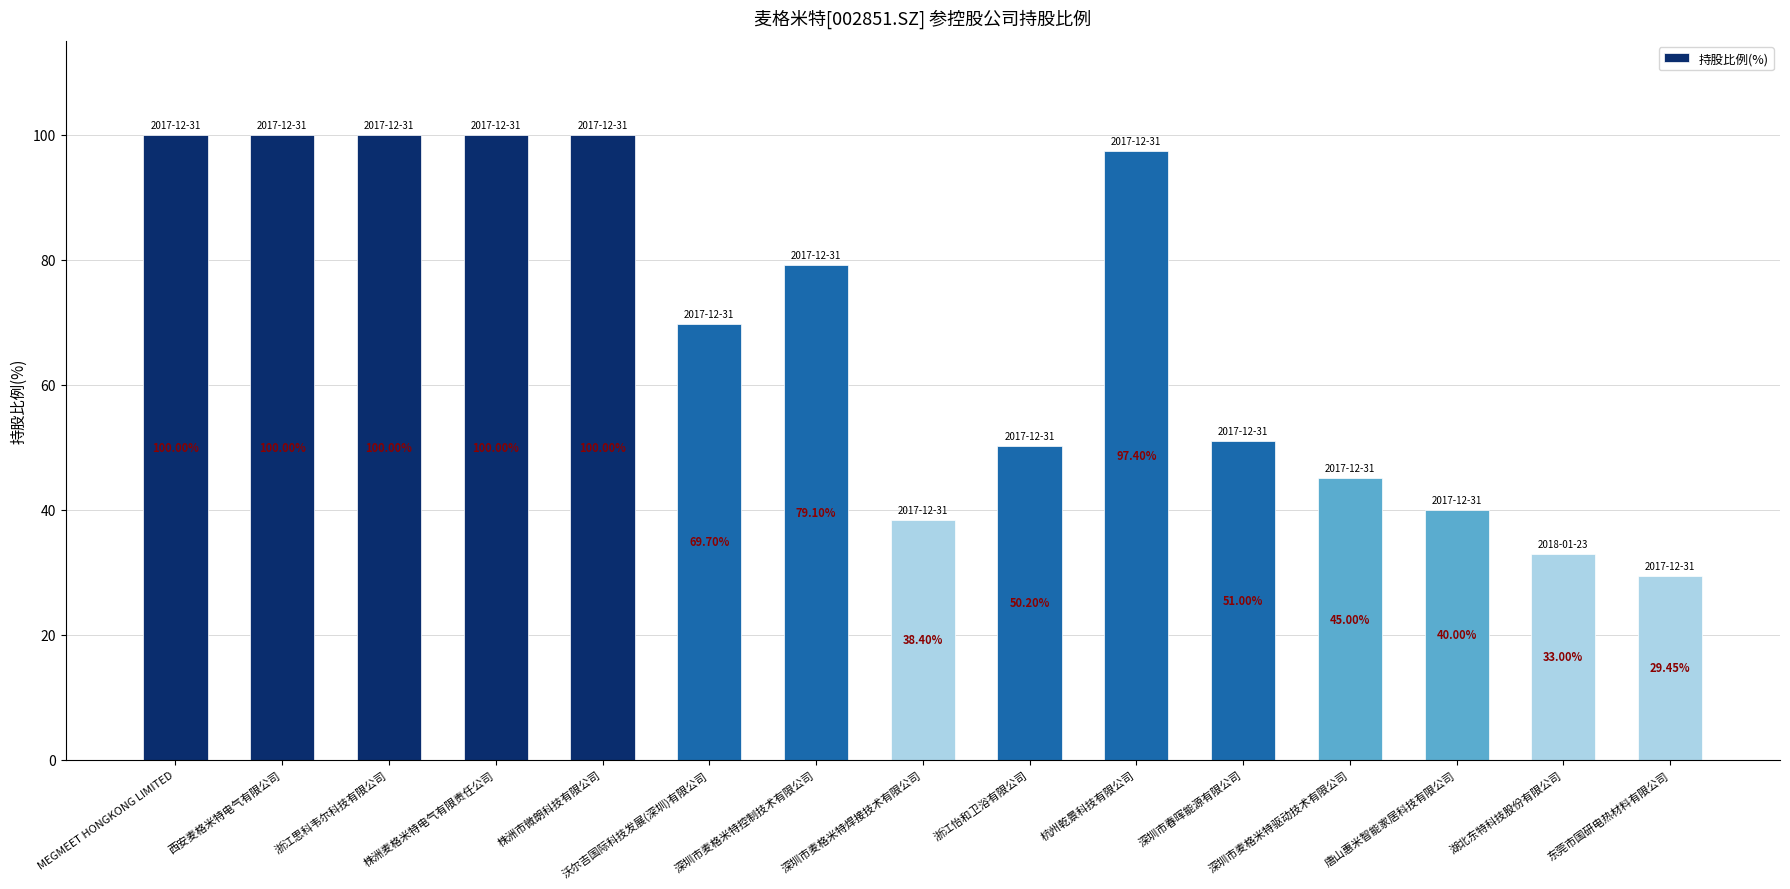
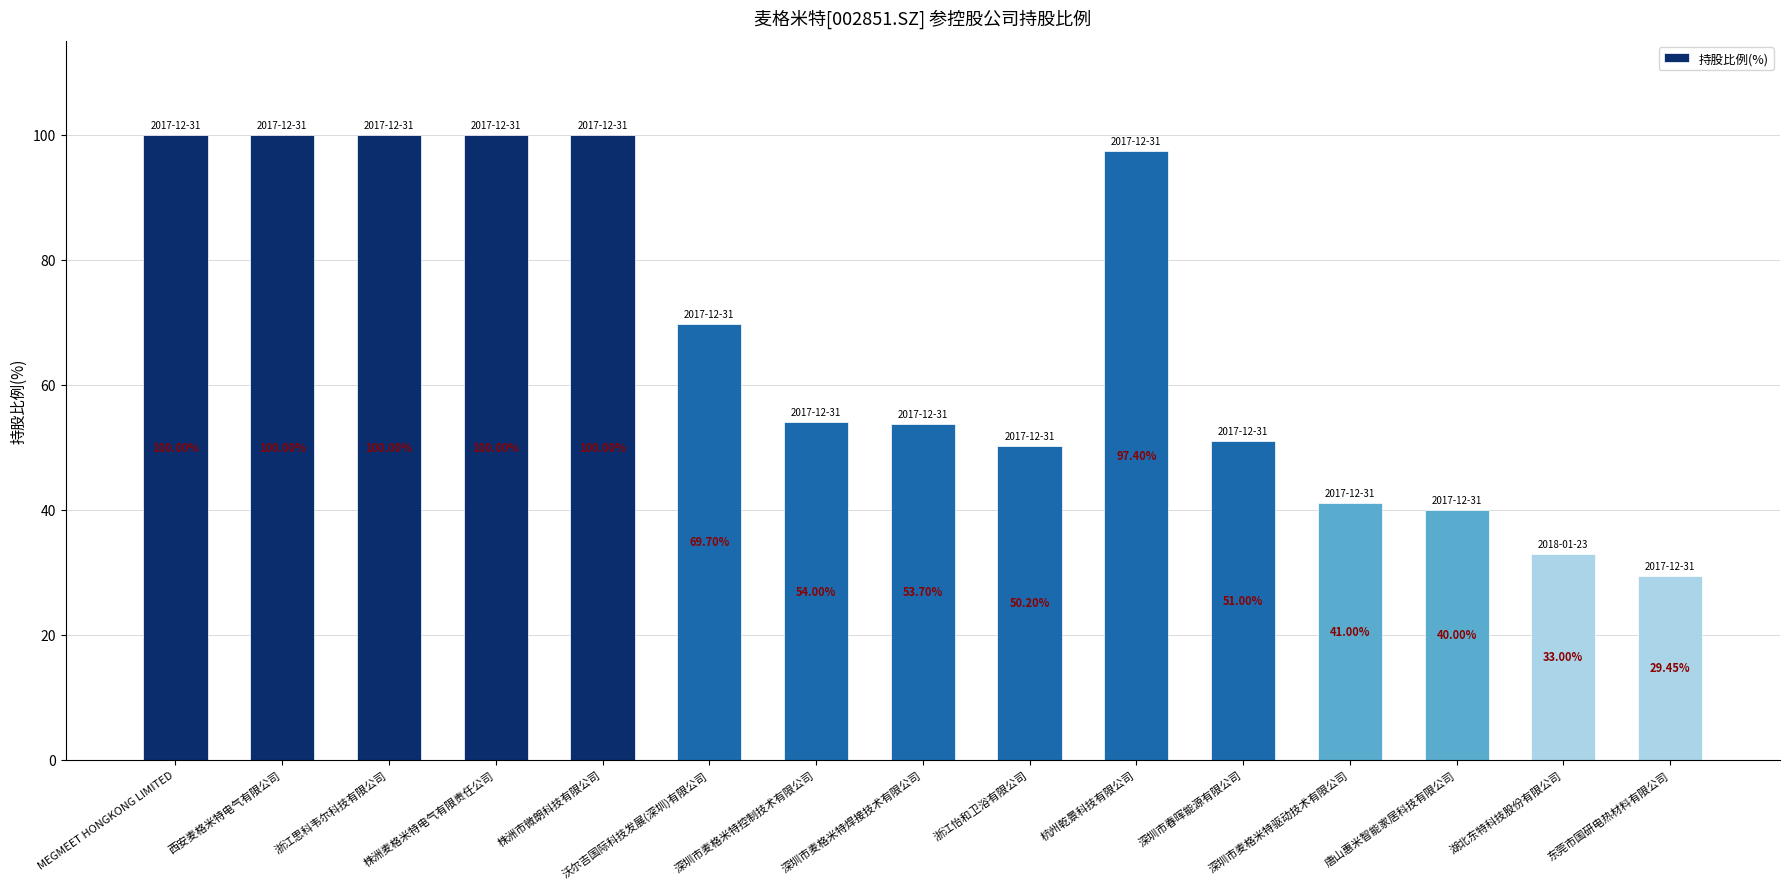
深圳市麦格米特控制技术有限公司: 79.10% -> 54.00%
深圳市麦格米特焊接技术有限公司: 38.40% -> 53.70%
深圳市麦格米特驱动技术有限公司: 45.00% -> 41.00%
